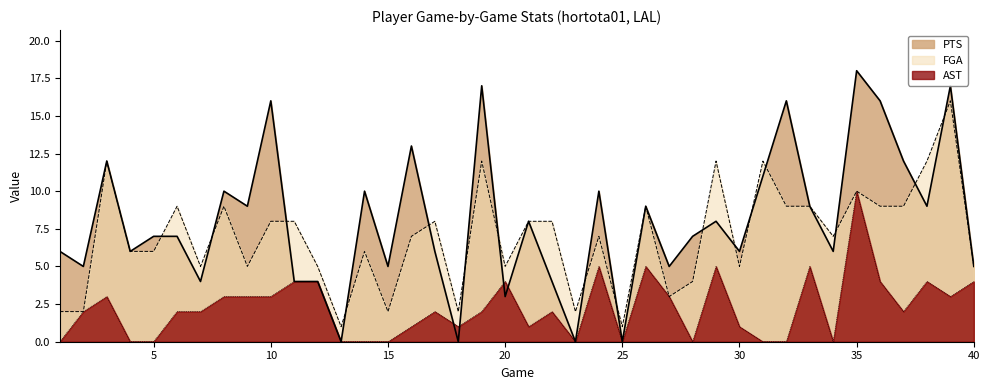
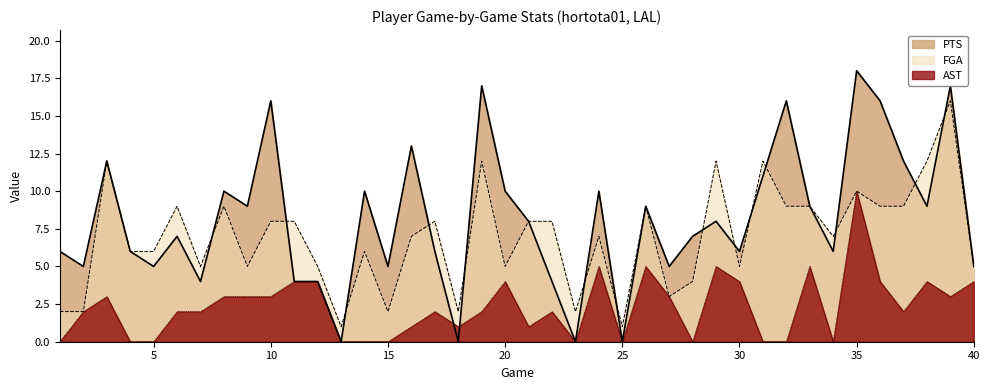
PTS, 5: 7 -> 5
PTS, 20: 3 -> 10
AST, 30: 1 -> 4
